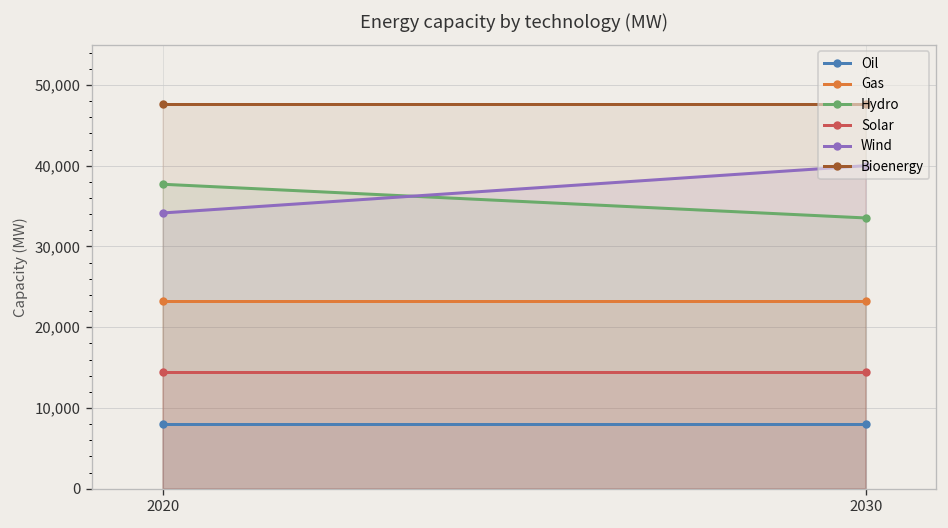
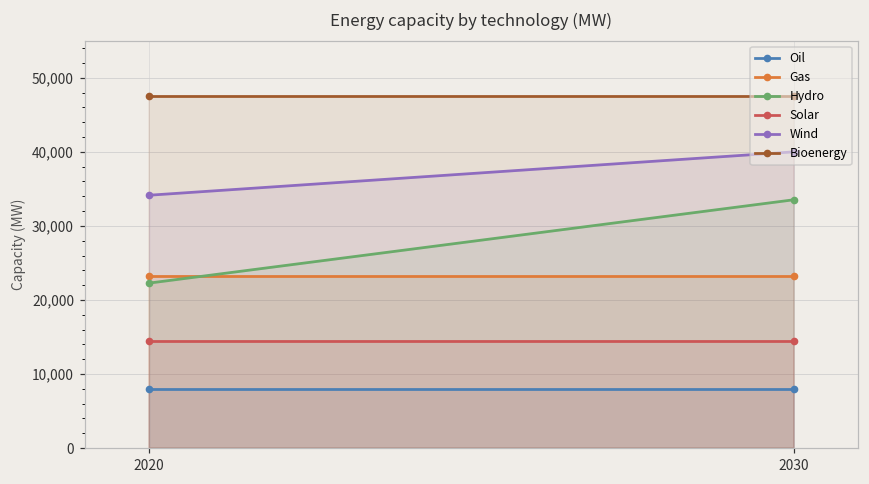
Hydro, 2020: 38,000 -> 22,000
